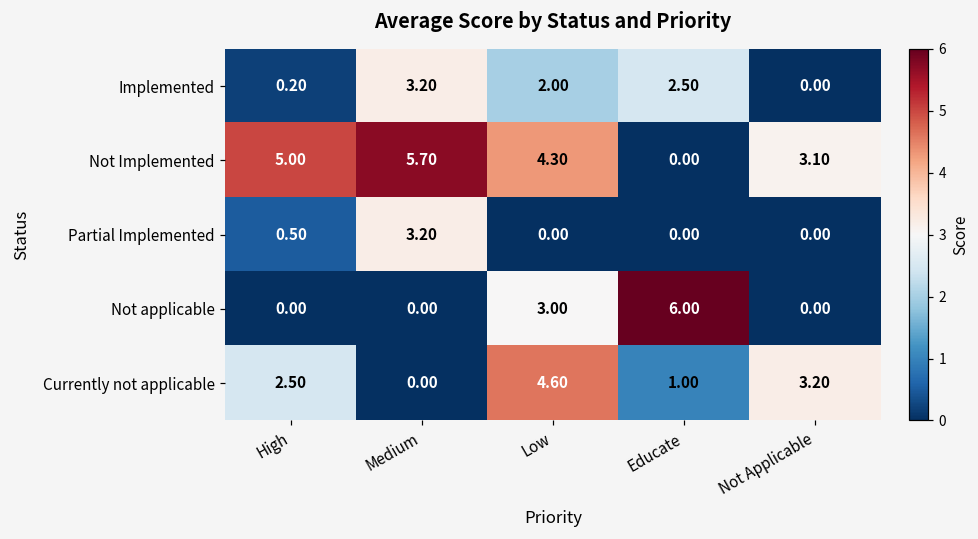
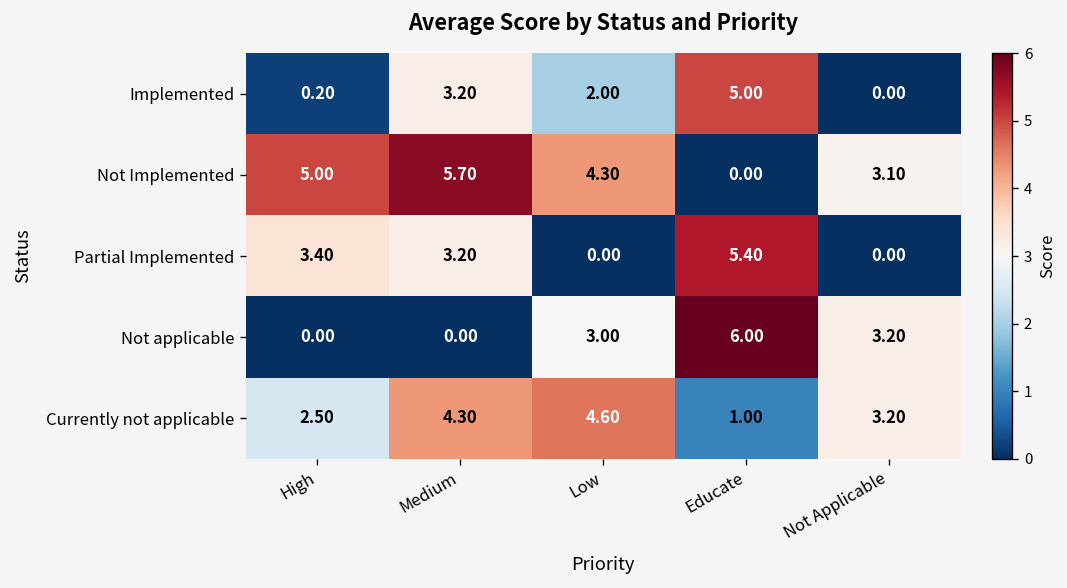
Implemented, Educate: 2.50 -> 5.00
Partial Implemented, High: 0.50 -> 3.40
Partial Implemented, Educate: 0.00 -> 5.40
Not applicable, Not Applicable: 0.00 -> 3.20
Currently not applicable, Medium: 0.00 -> 4.30
